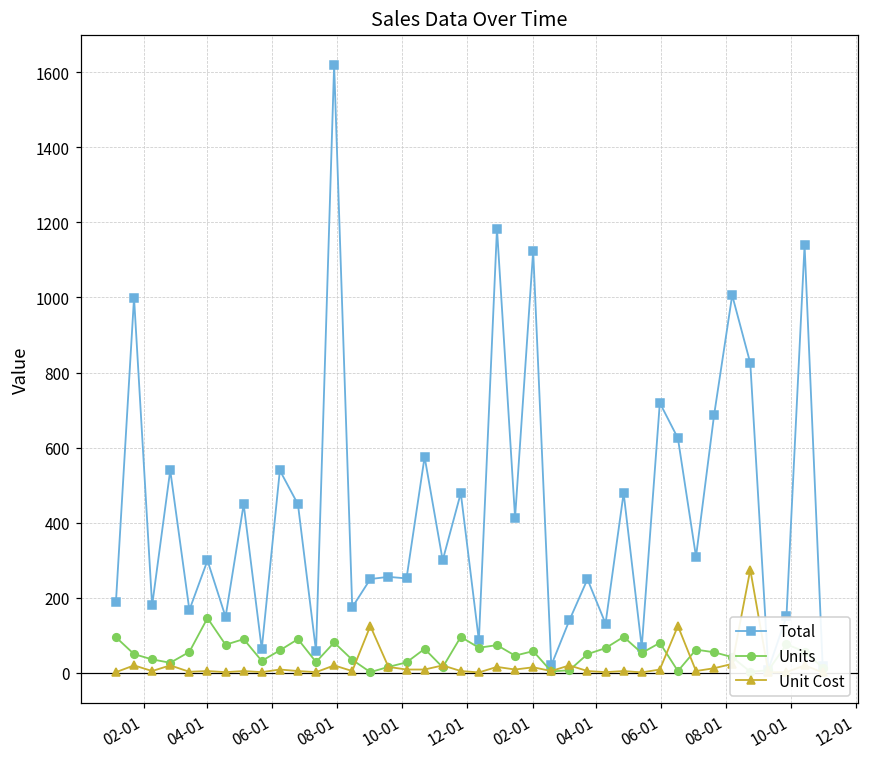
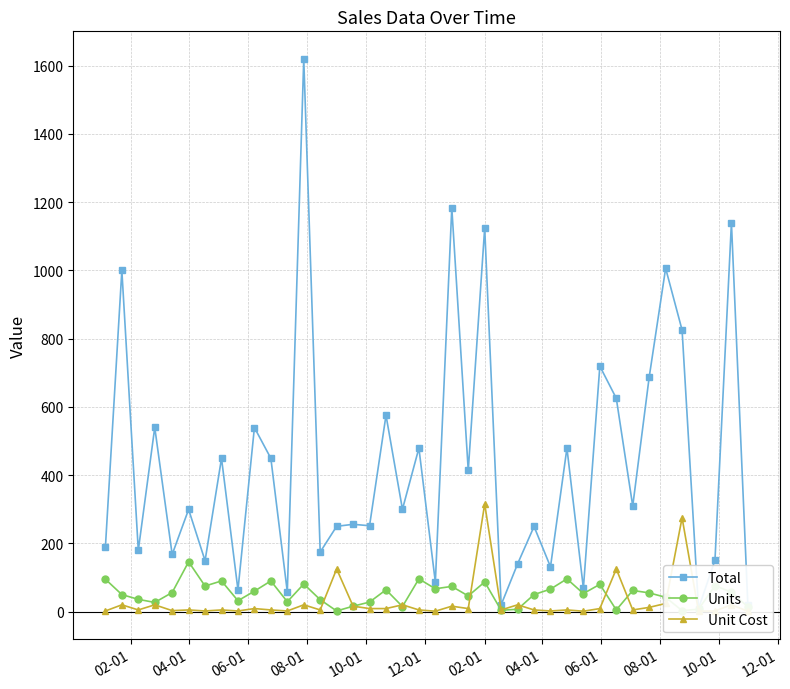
Units, 02-01: 60 -> 90
Unit Cost, 02-01: 20 -> 320
